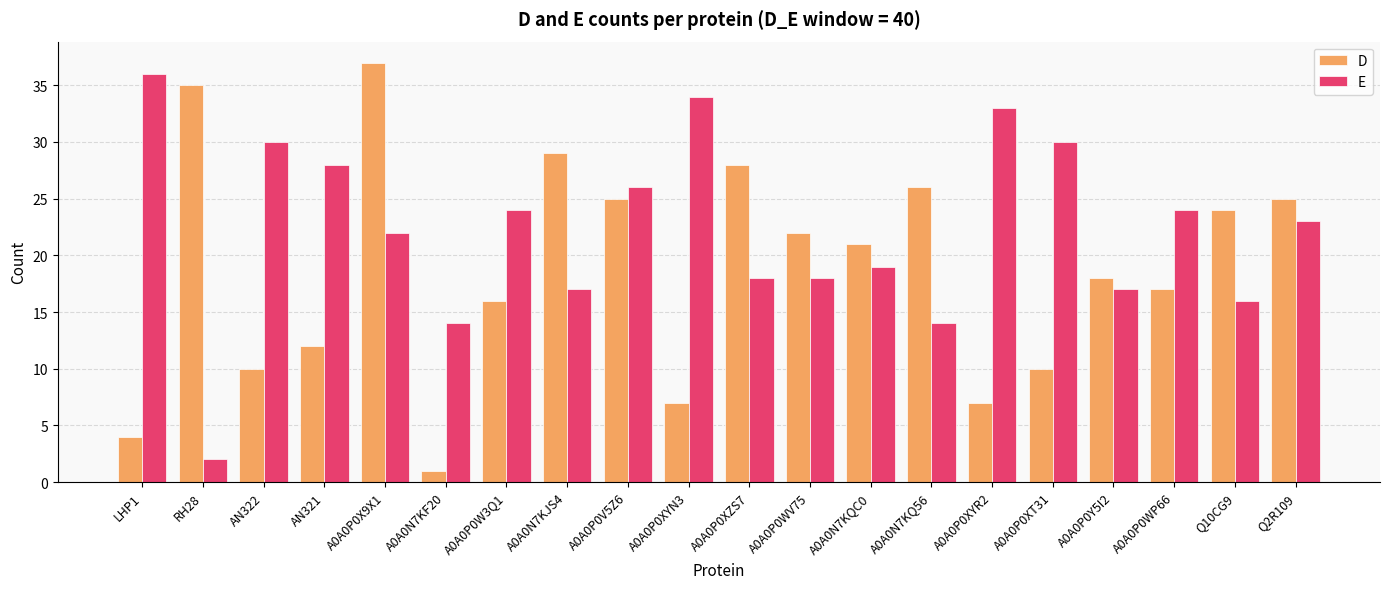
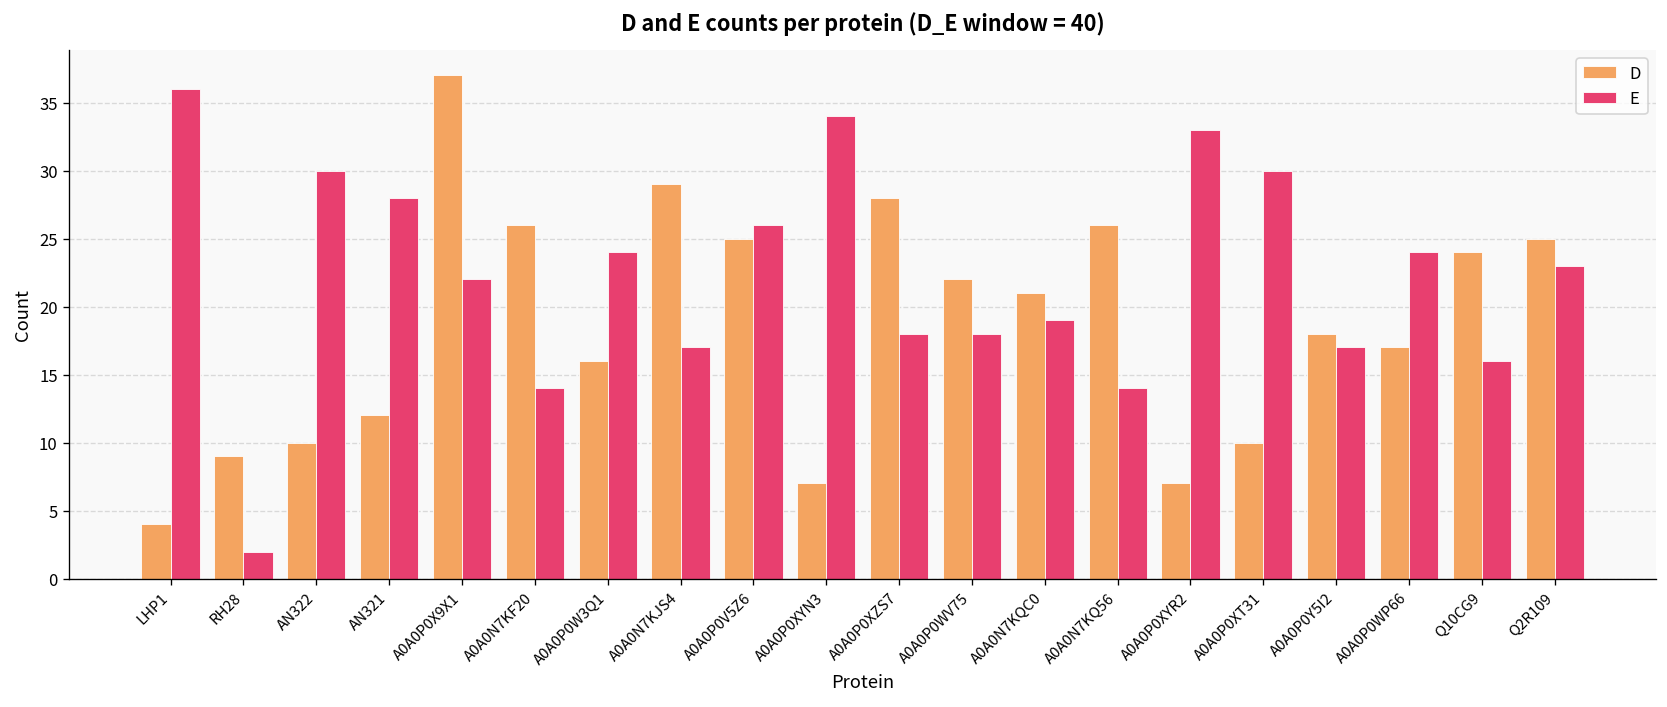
D, RH28: 35 -> 9
D, A0A0N7KF20: 1 -> 26
